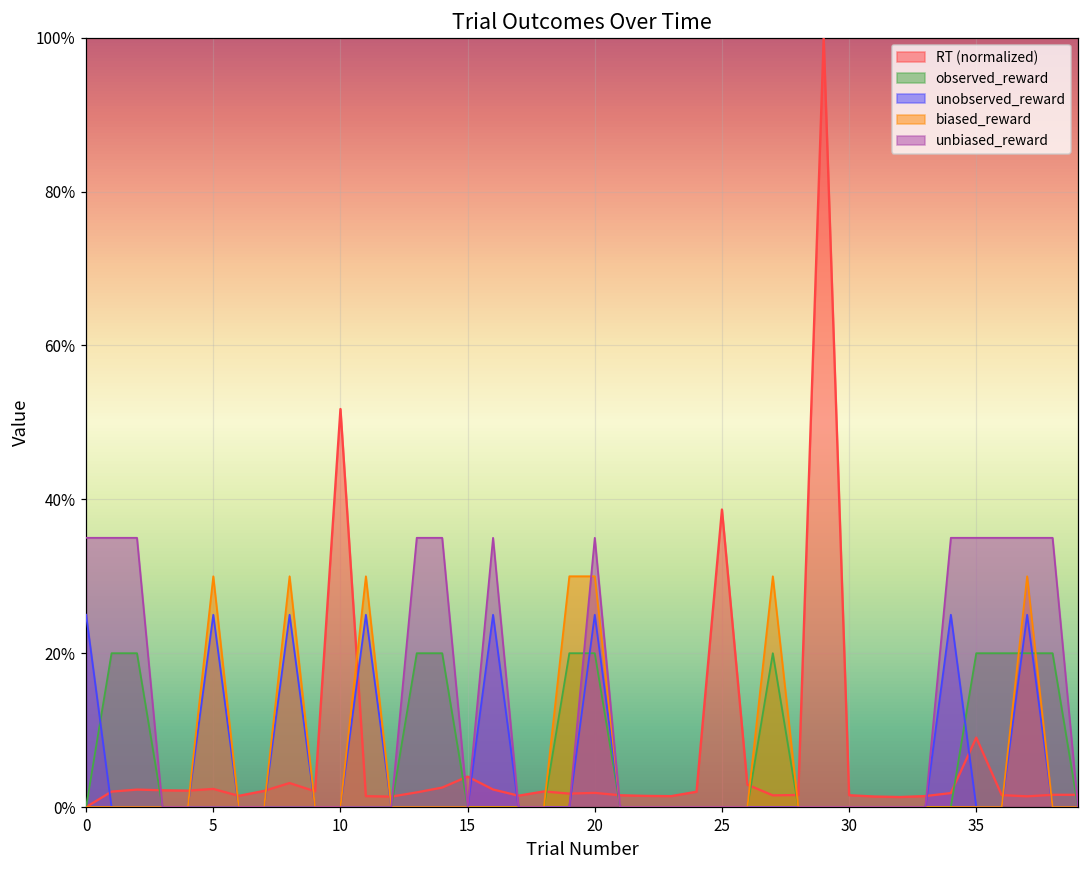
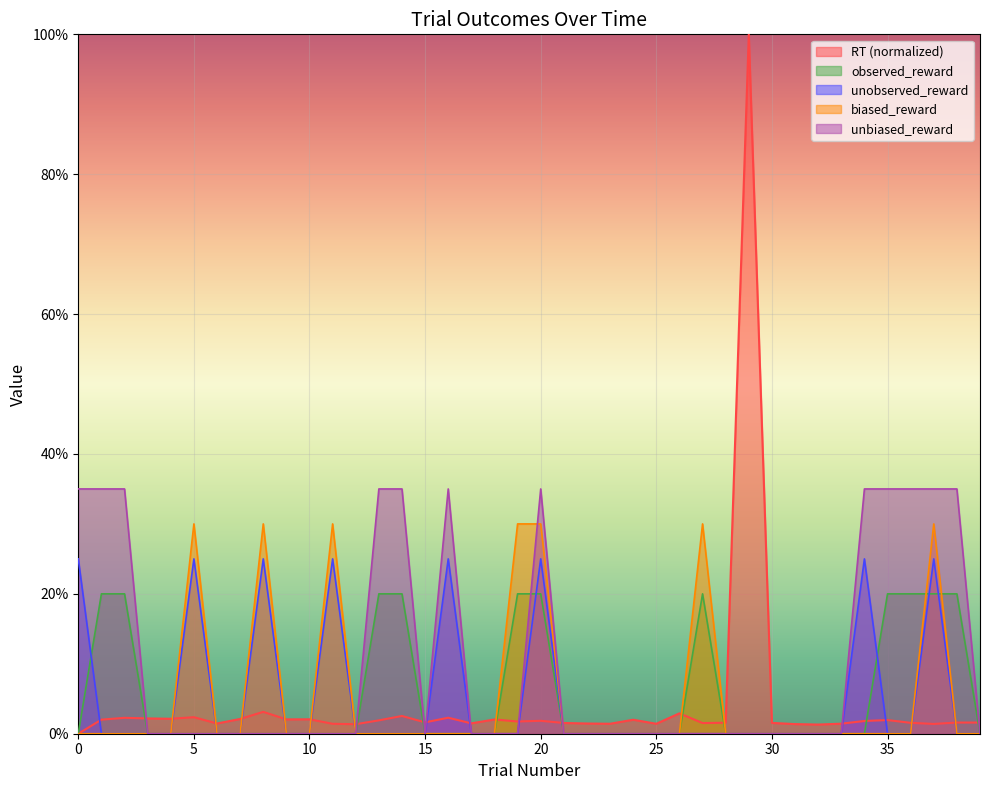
RT (normalized), 10: 52% -> 2%
RT (normalized), 15: 4% -> 2%
RT (normalized), 25: 39% -> 1%
RT (normalized), 35: 9% -> 2%
